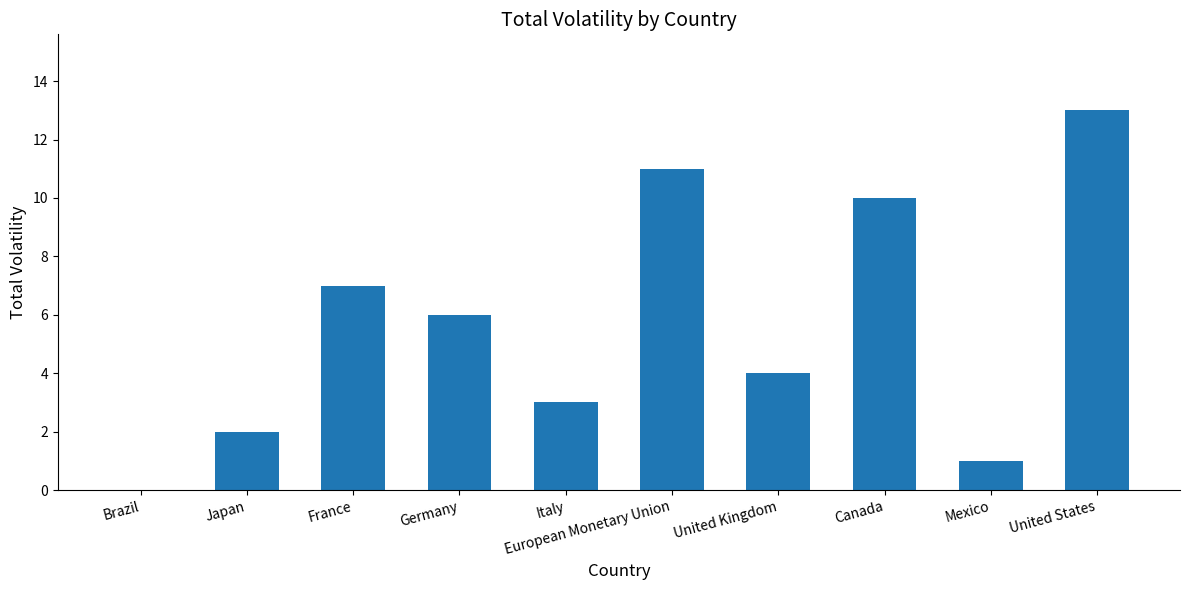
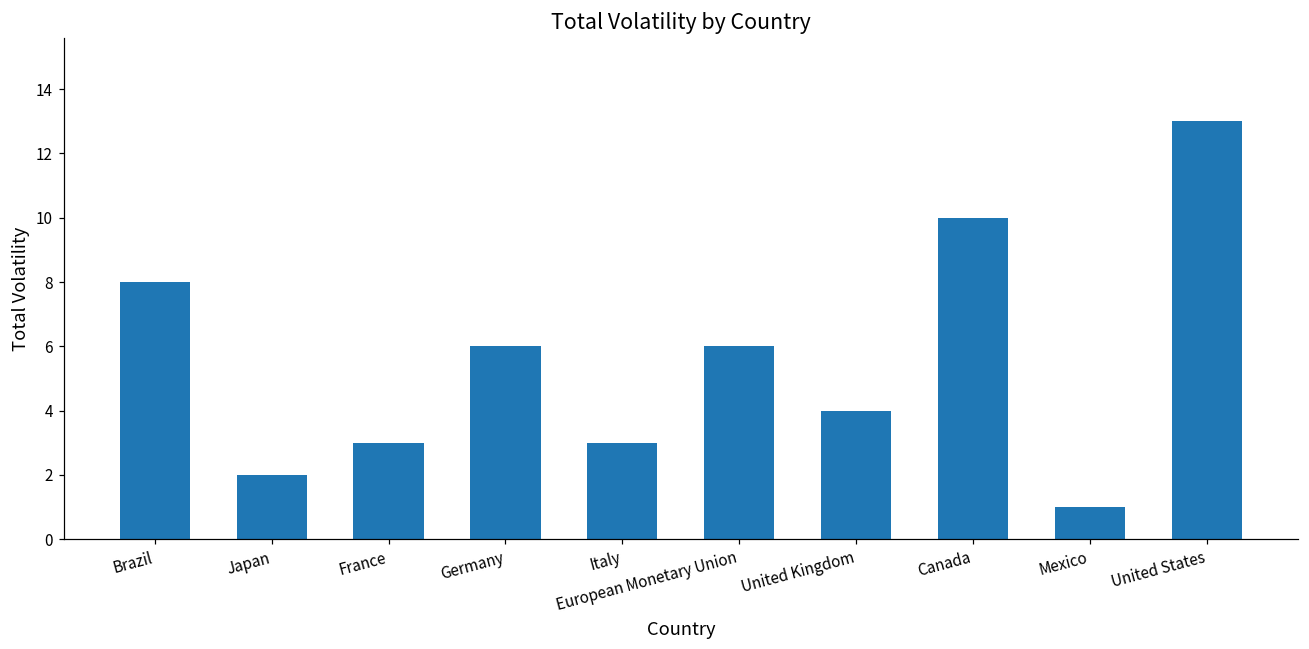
Brazil: 0 -> 8
France: 7 -> 3
European Monetary Union: 11 -> 6
